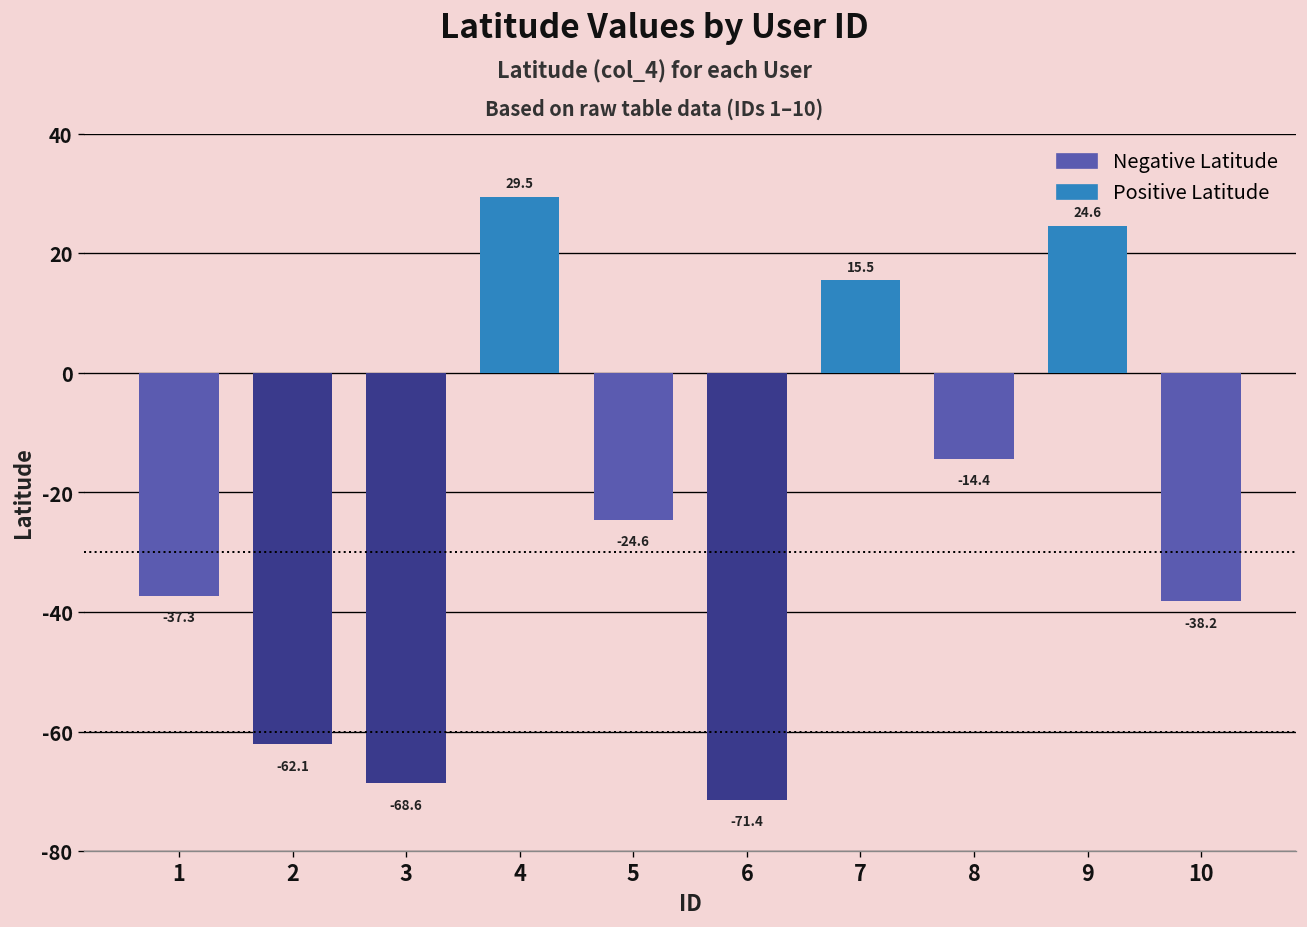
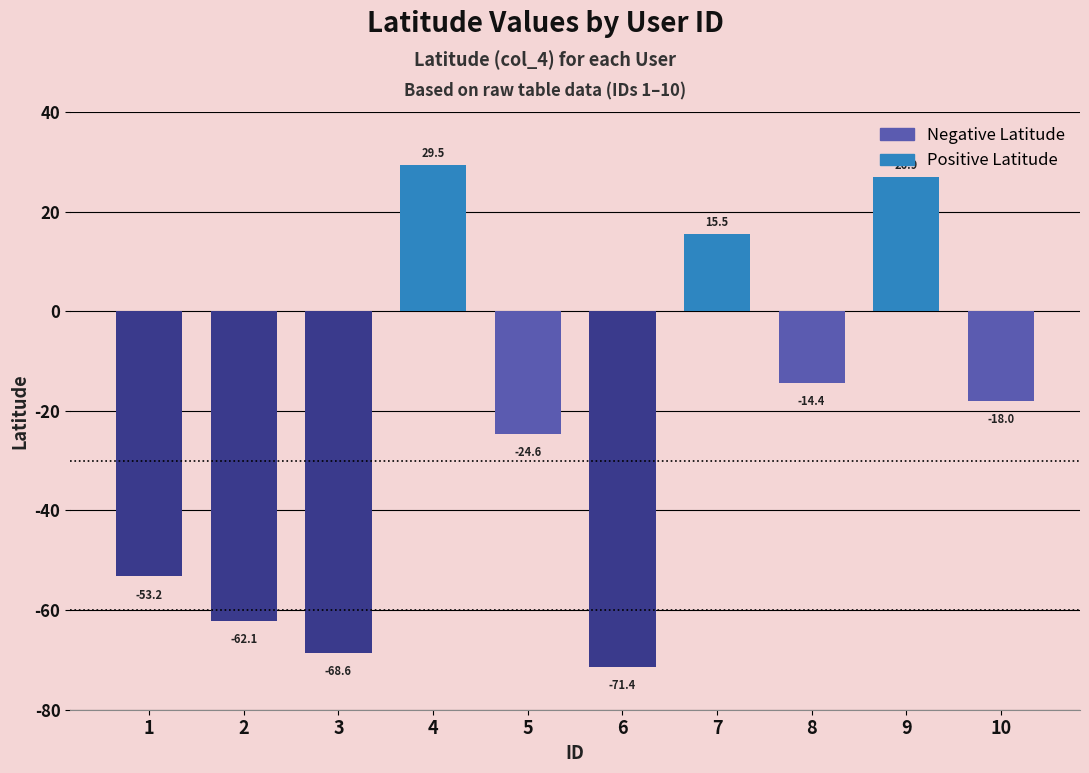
1: -37.3 -> -53.2
9: 24.6 -> 26.9
10: -38.2 -> -18.0
